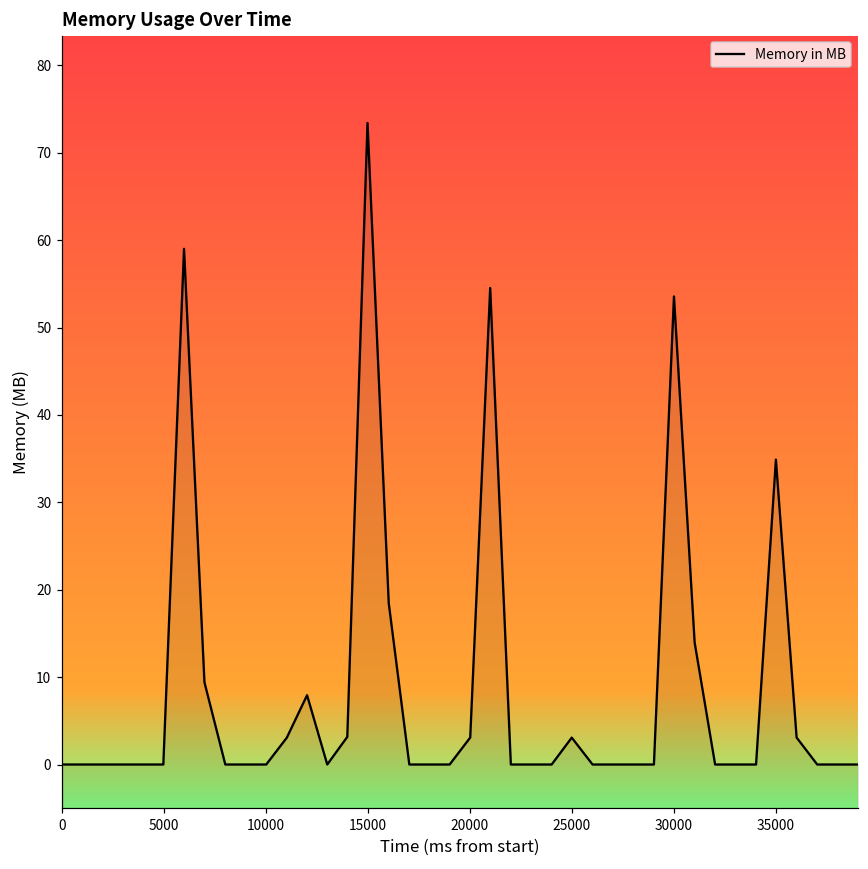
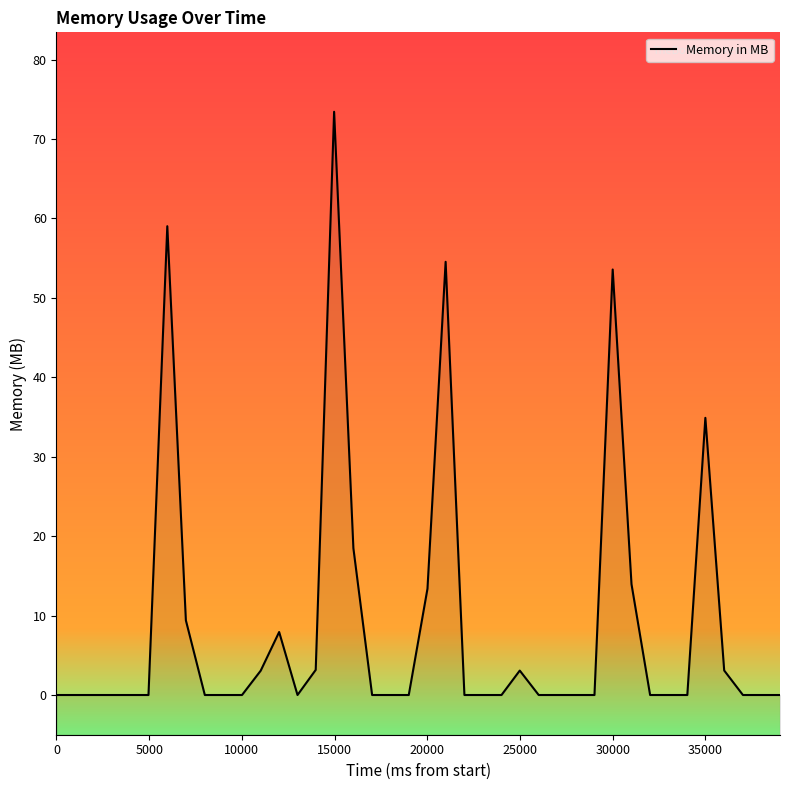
20000: 3 -> 13
